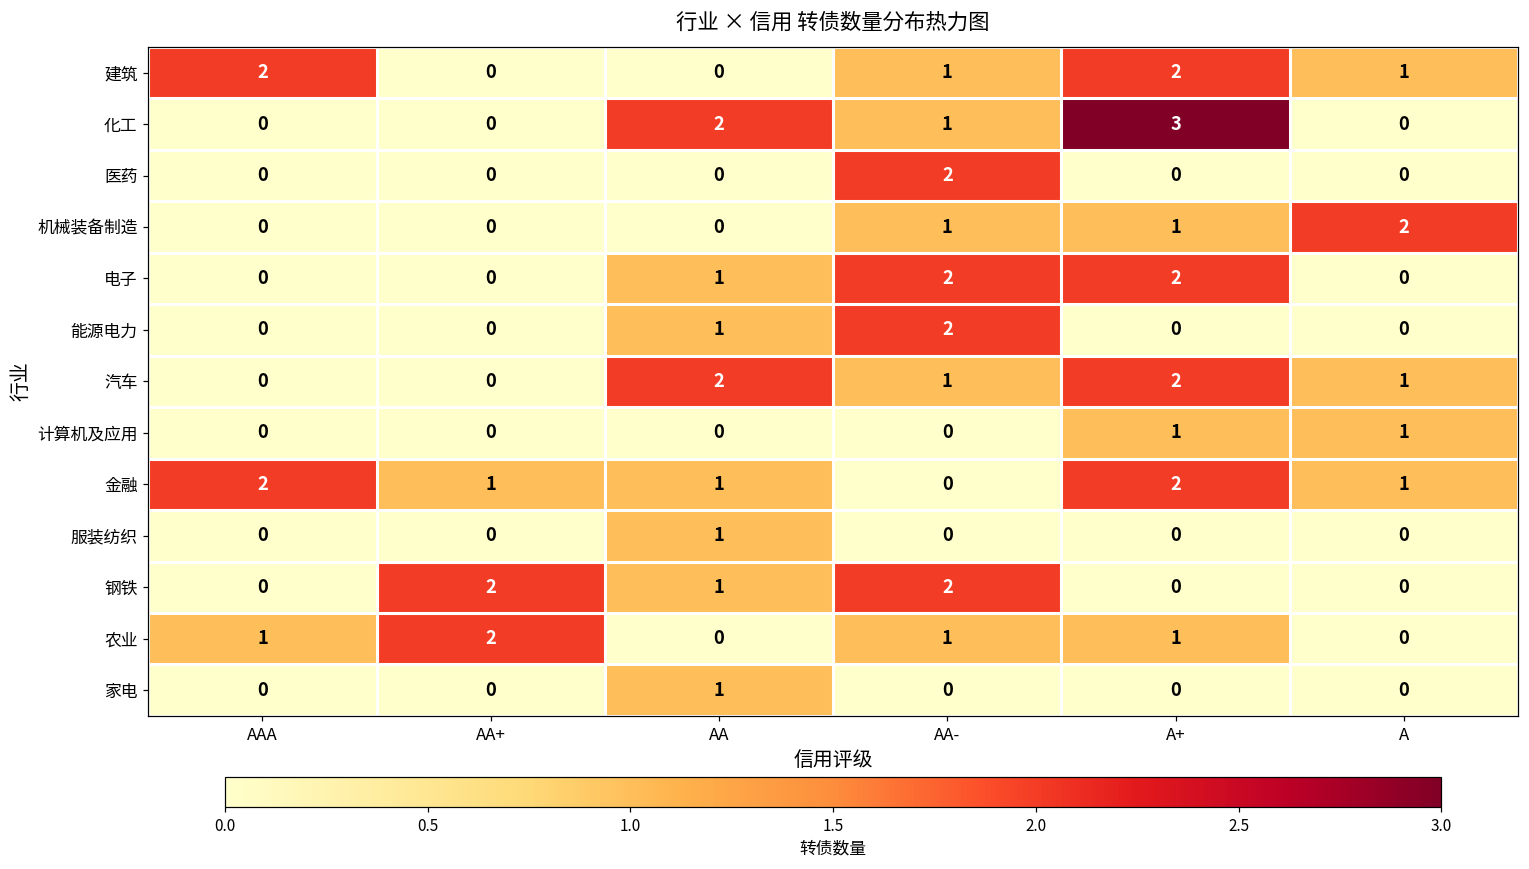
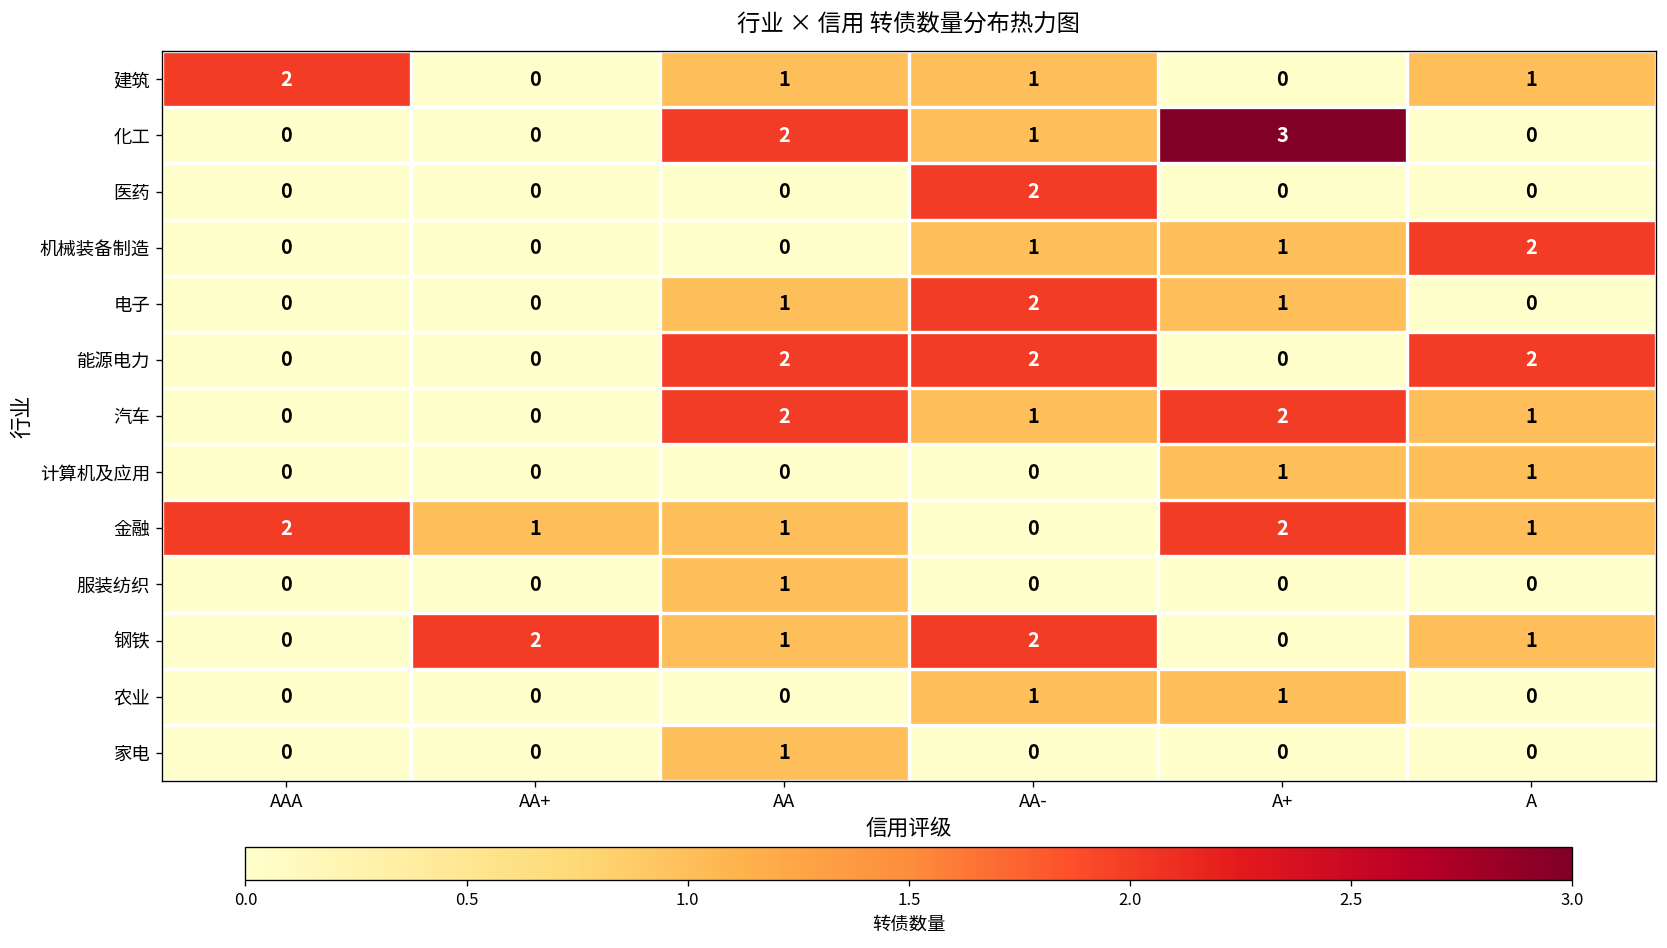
建筑, AA: 0 -> 1
建筑, A+: 2 -> 0
电子, A+: 2 -> 1
能源电力, AA: 1 -> 2
能源电力, A: 0 -> 2
钢铁, A: 0 -> 1
农业, AAA: 1 -> 0
农业, AA+: 2 -> 0
